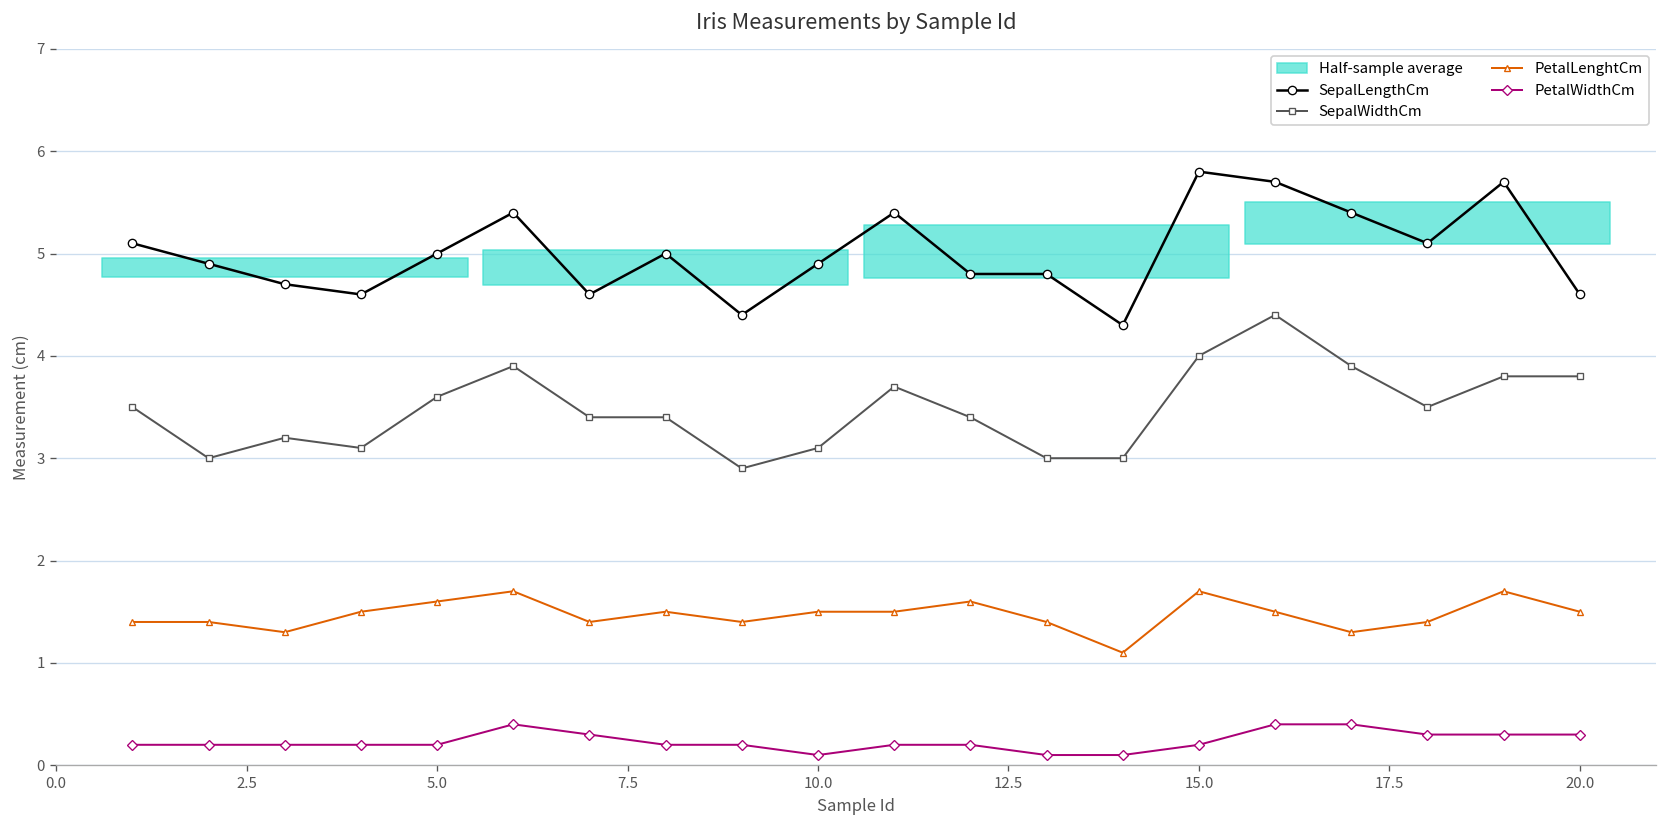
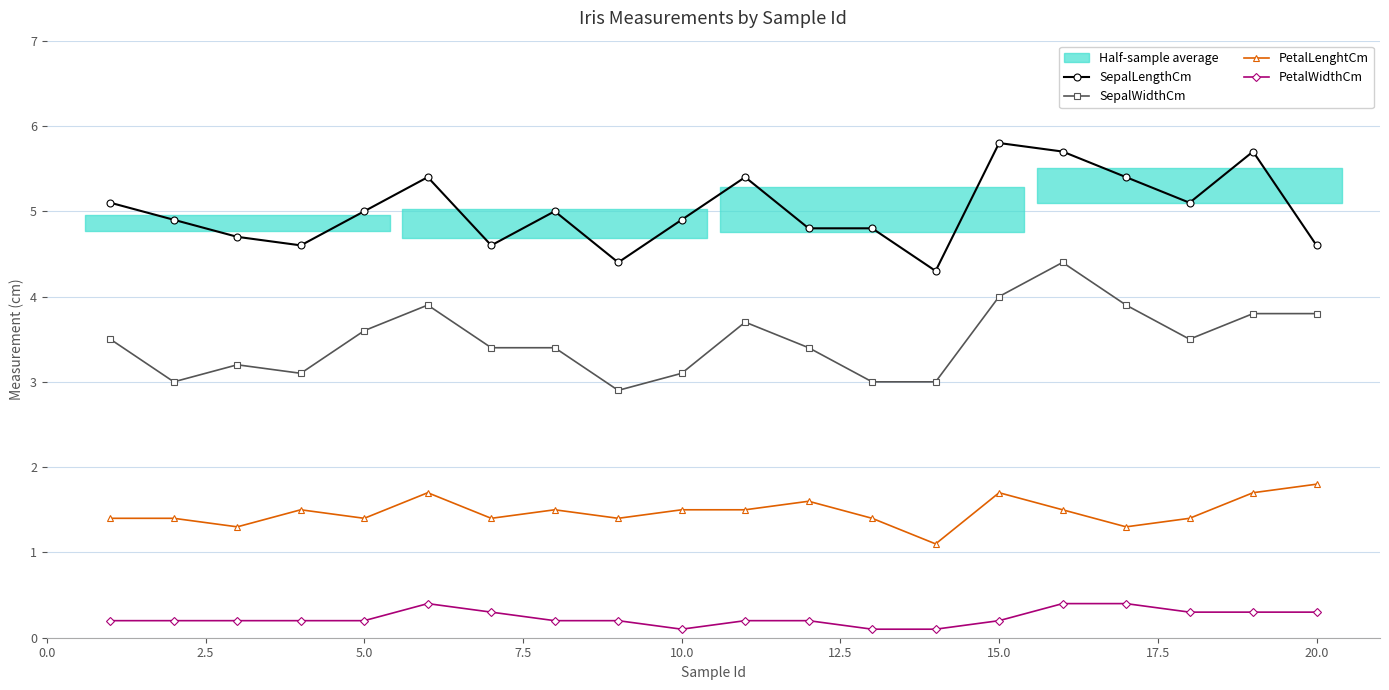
PetalLenghtCm, 5.0: 1.6 -> 1.4
PetalLenghtCm, 20.0: 1.5 -> 1.8
